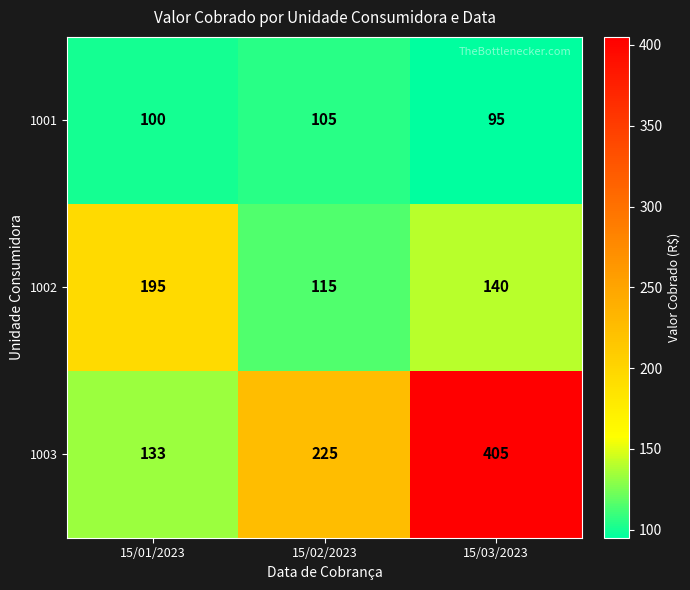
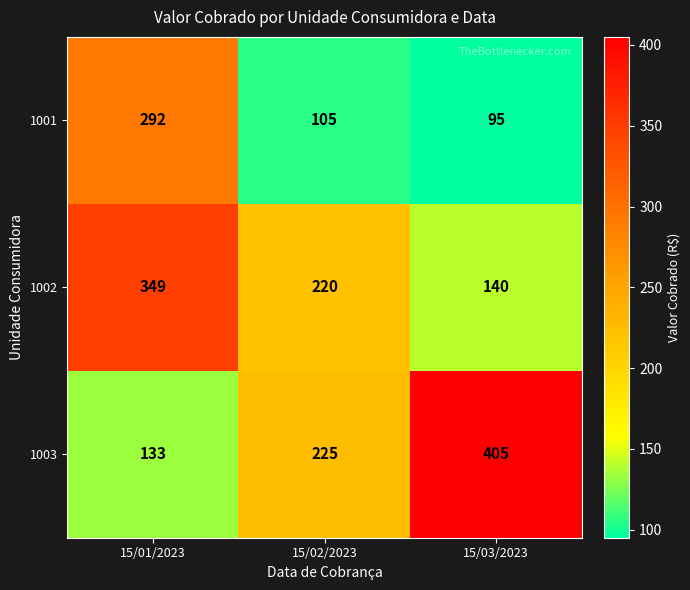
1001, 15/01/2023: 100 -> 292
1002, 15/01/2023: 195 -> 349
1002, 15/02/2023: 115 -> 220
